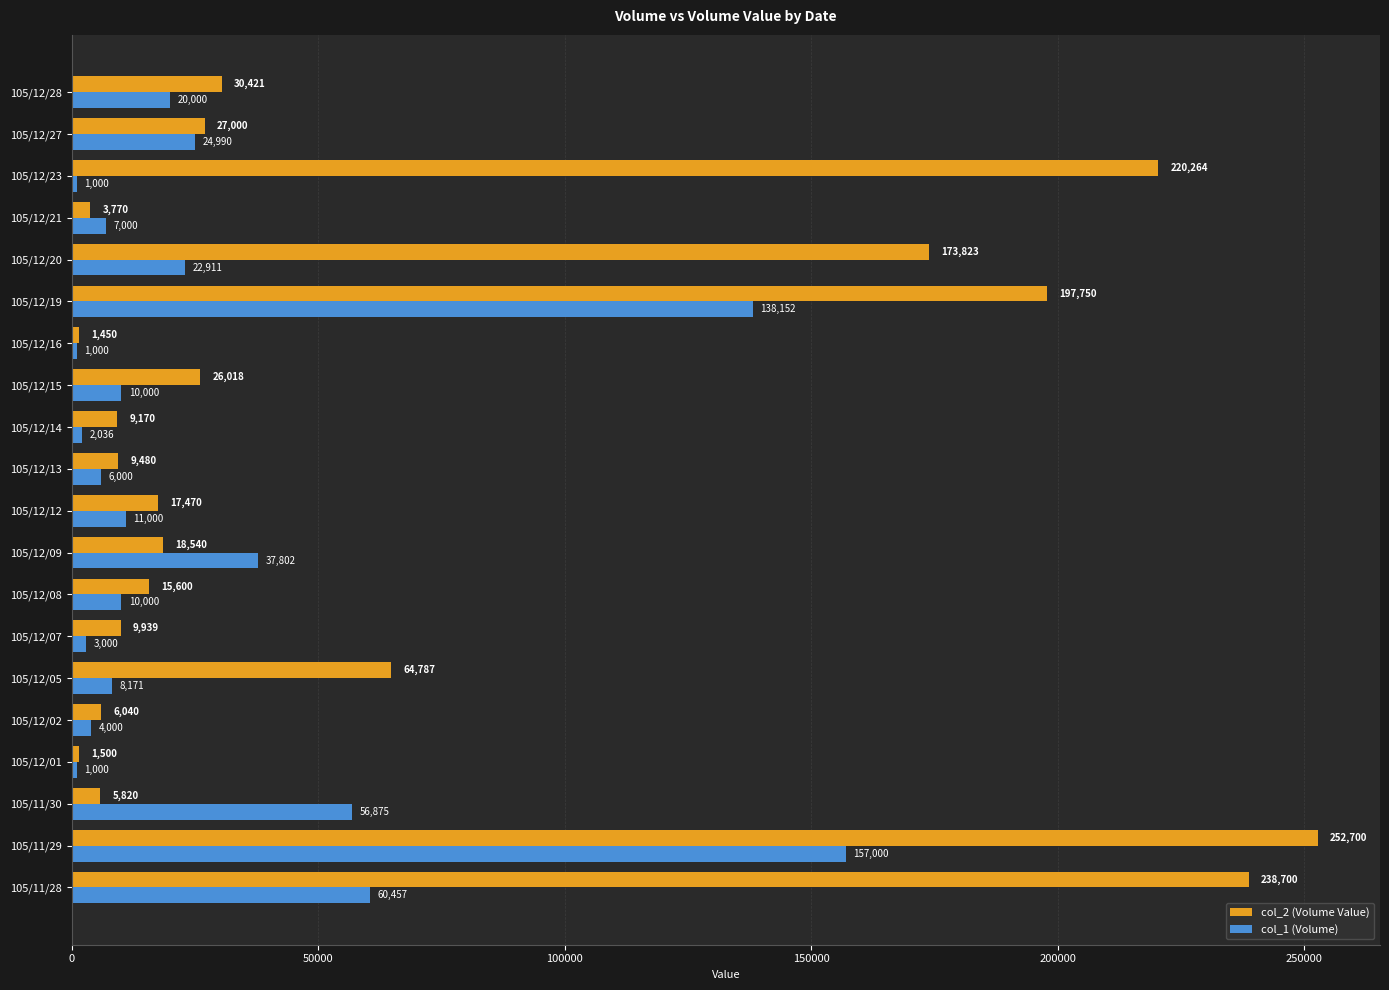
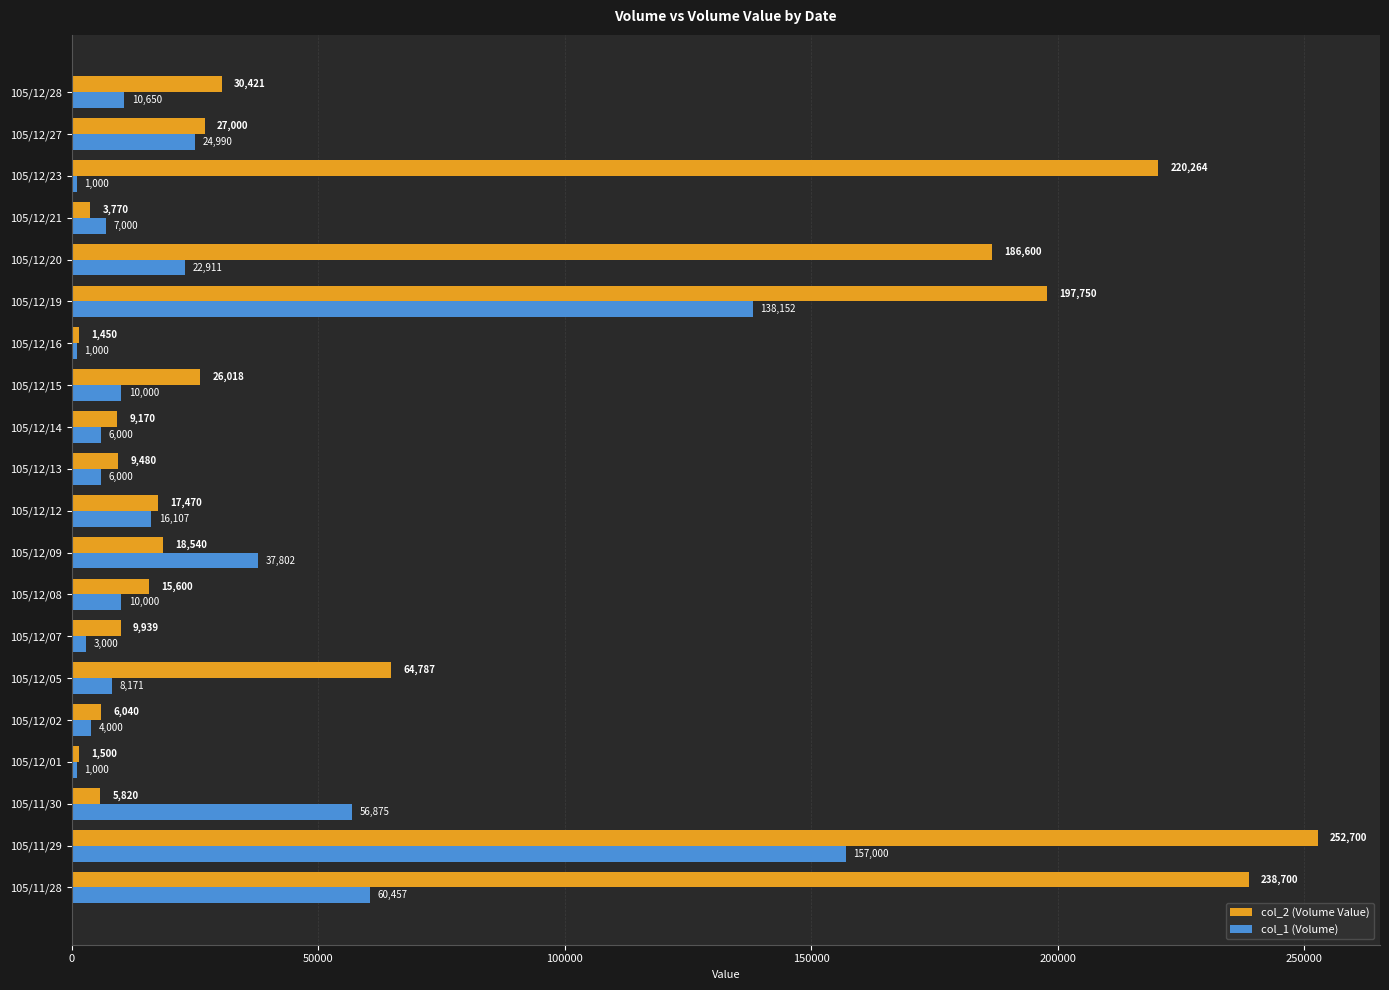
col_1 (Volume), 105/12/28: 20,000 -> 10,650
col_2 (Volume Value), 105/12/20: 173,823 -> 186,600
col_1 (Volume), 105/12/14: 2,036 -> 6,000
col_1 (Volume), 105/12/12: 11,000 -> 16,107
